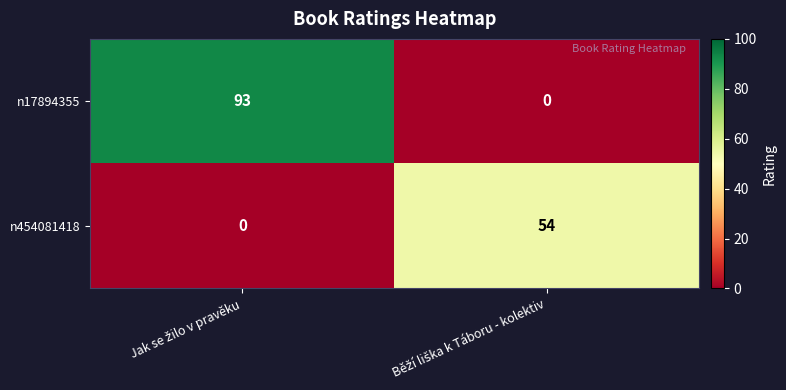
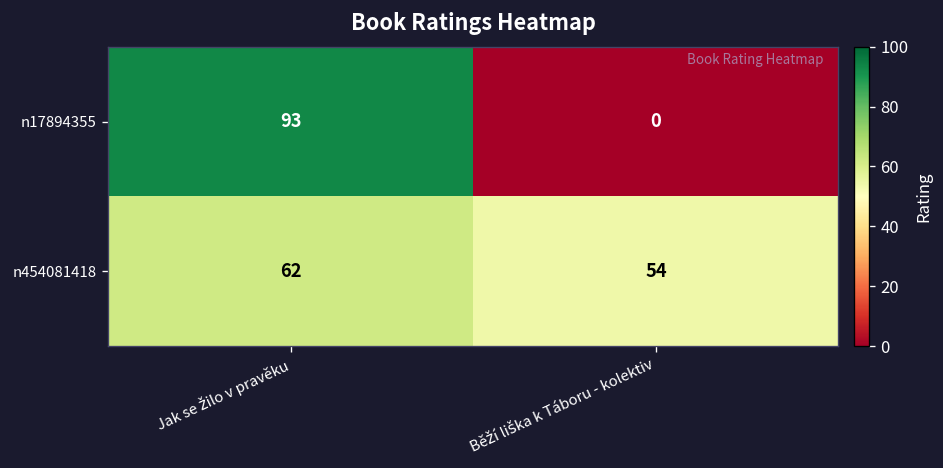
n454081418, Jak se žilo v pravěku: 0 -> 62
